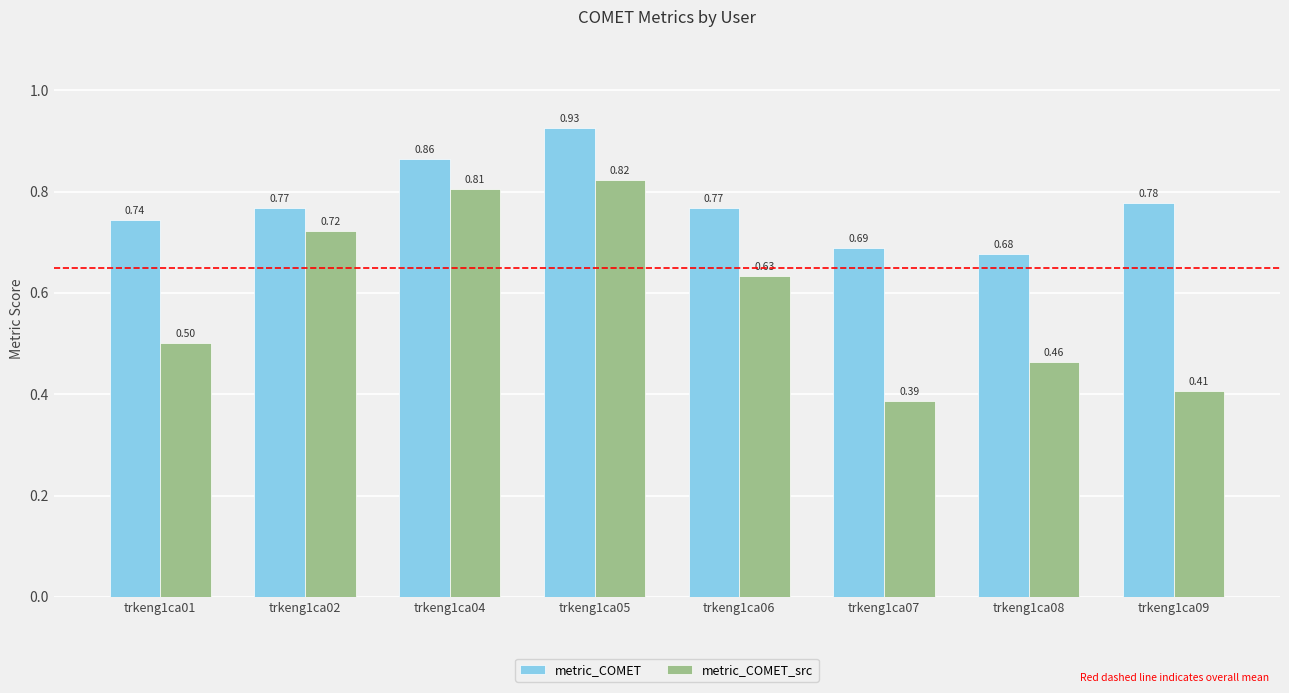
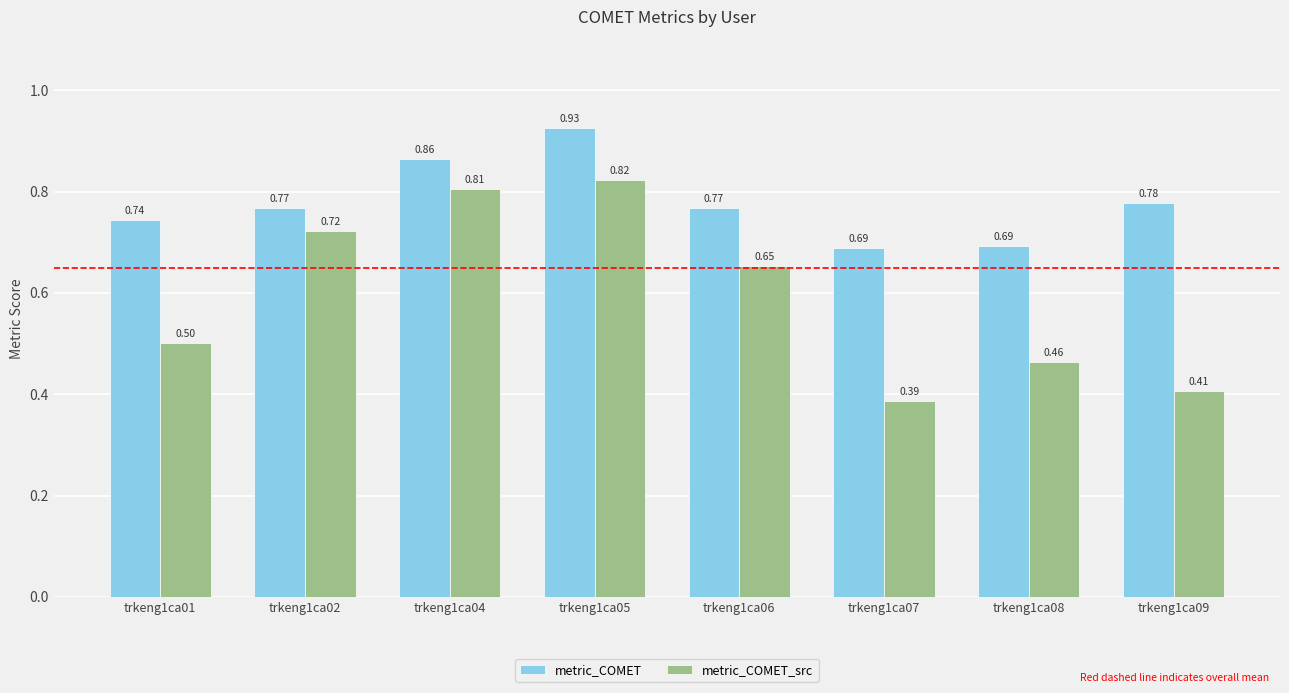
metric_COMET_src, trkeng1ca06: 0.63 -> 0.65
metric_COMET, trkeng1ca08: 0.68 -> 0.69
